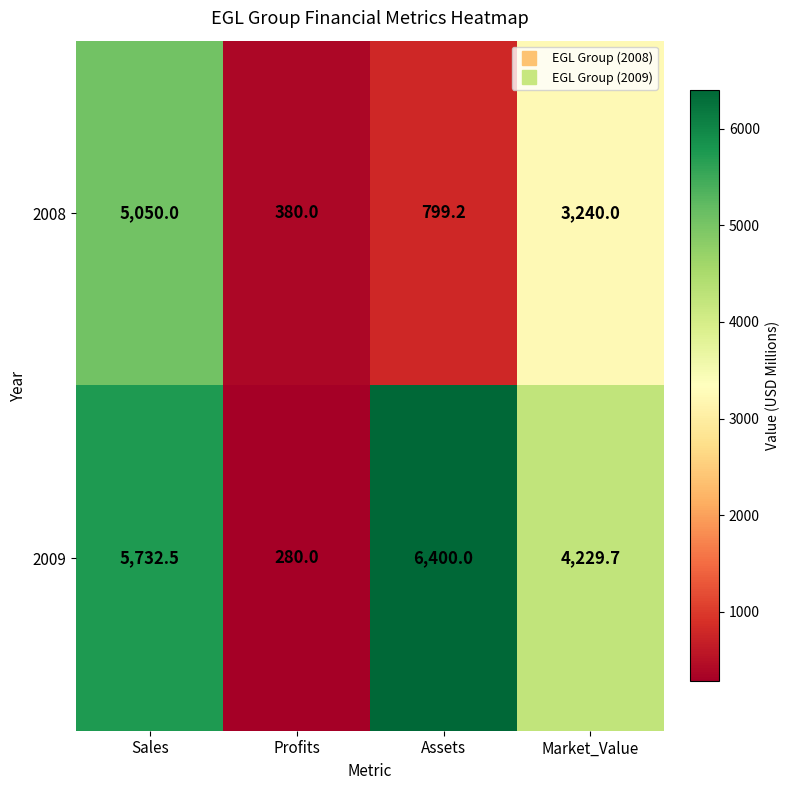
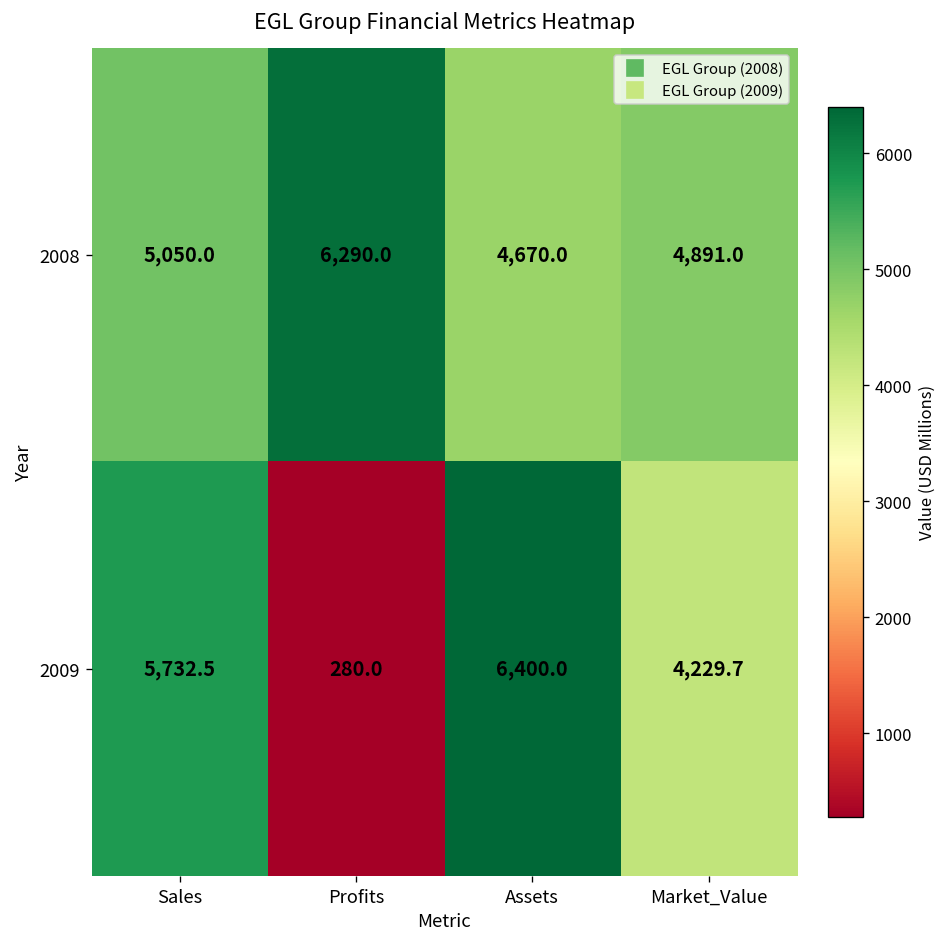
2008, Profits: 380.0 -> 6,290.0
2008, Assets: 799.2 -> 4,670.0
2008, Market_Value: 3,240.0 -> 4,891.0
